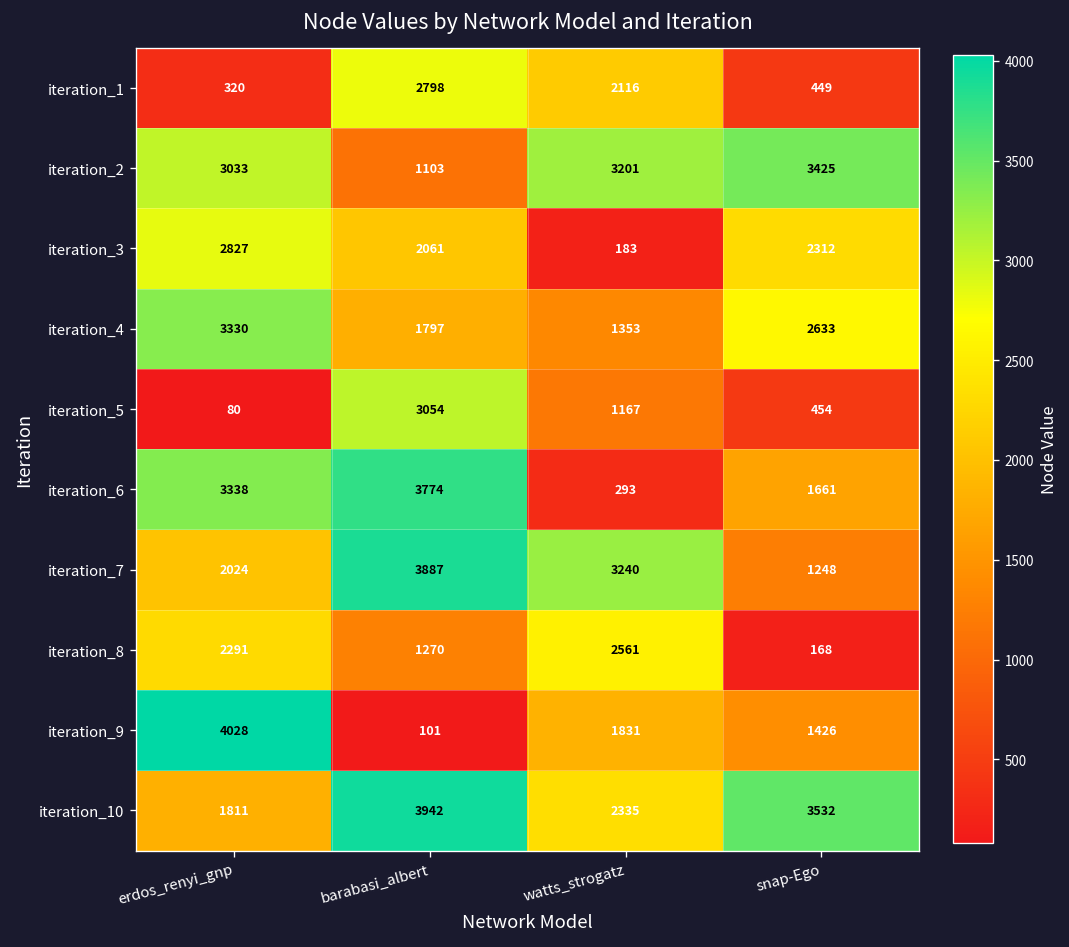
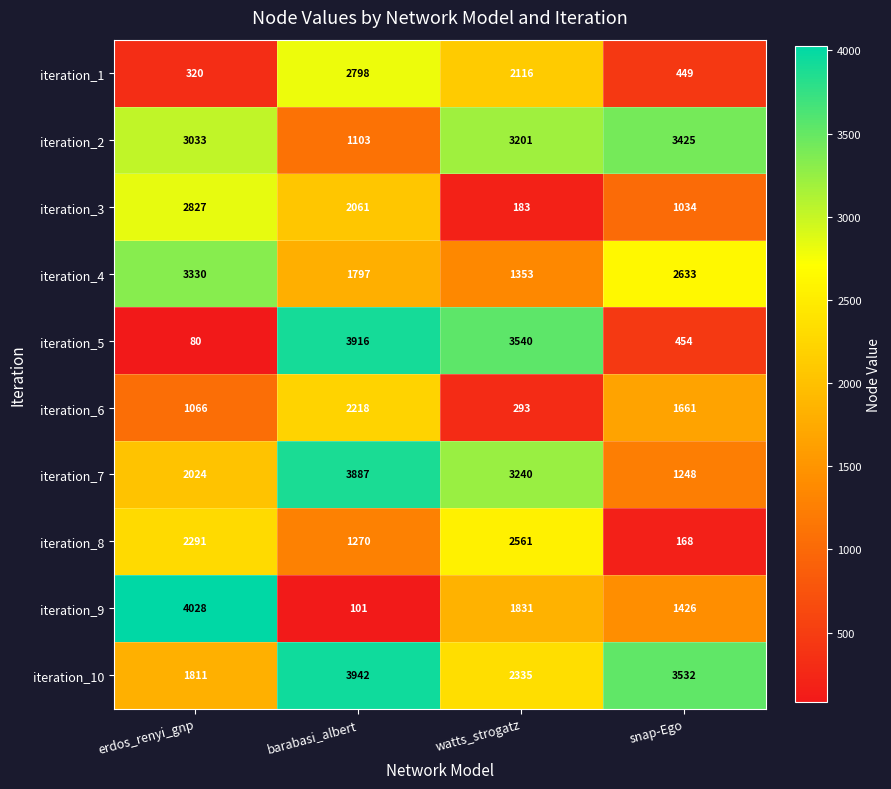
iteration_3, snap-Ego: 2312 -> 1034
iteration_5, barabasi_albert: 3054 -> 3916
iteration_5, watts_strogatz: 1167 -> 3540
iteration_6, erdos_renyi_gnp: 3338 -> 1066
iteration_6, barabasi_albert: 3774 -> 2218
